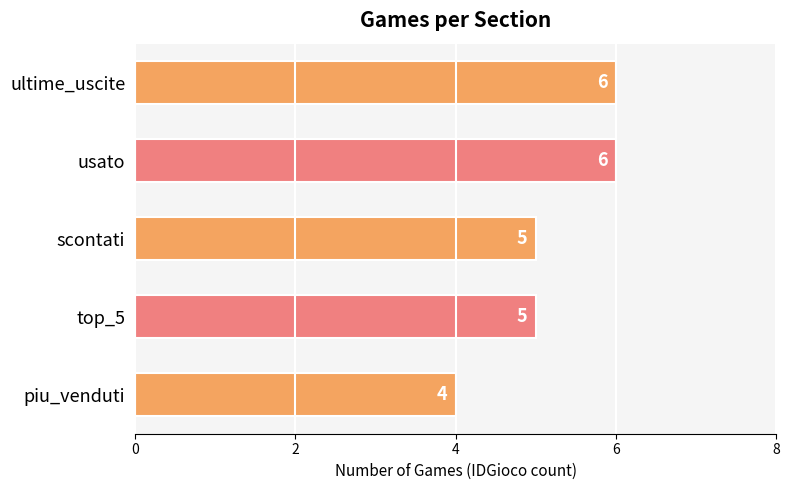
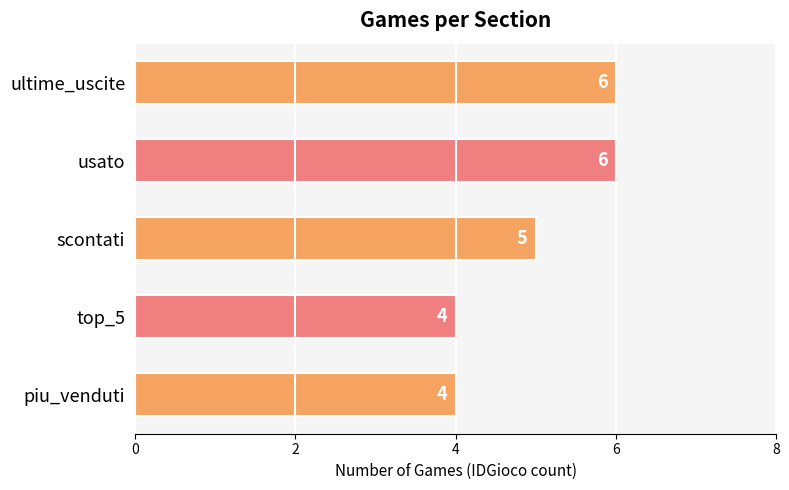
top_5: 5 -> 4
